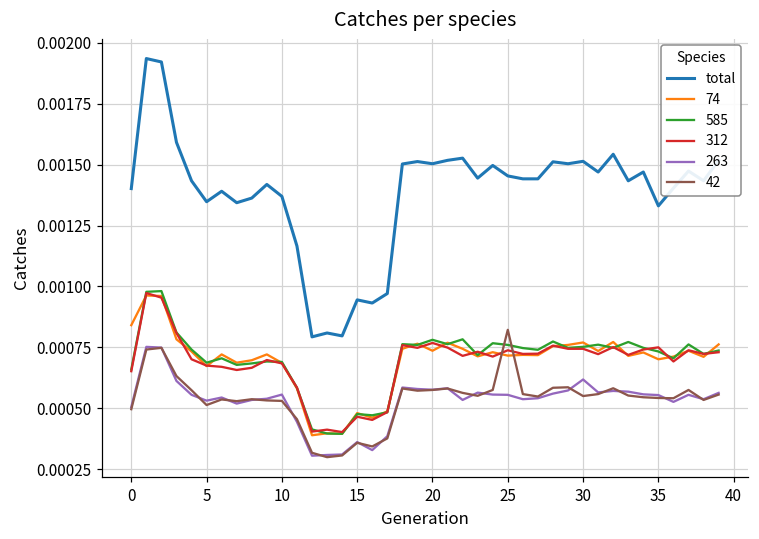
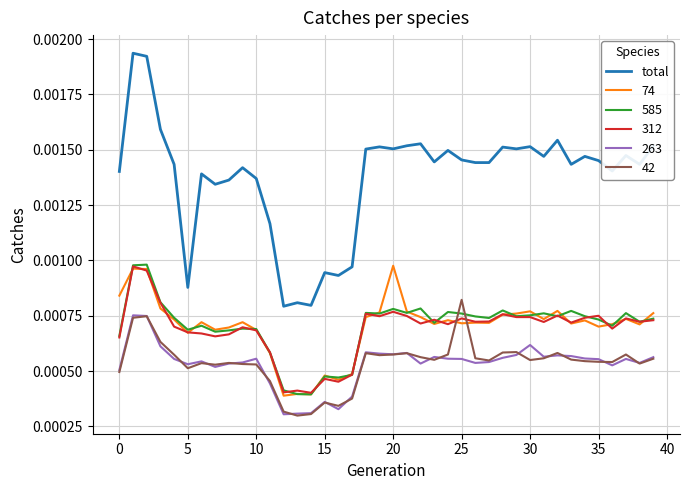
total, 5: 0.00135 -> 0.00088
74, 20: 0.00074 -> 0.00098
total, 35: 0.00133 -> 0.00145
